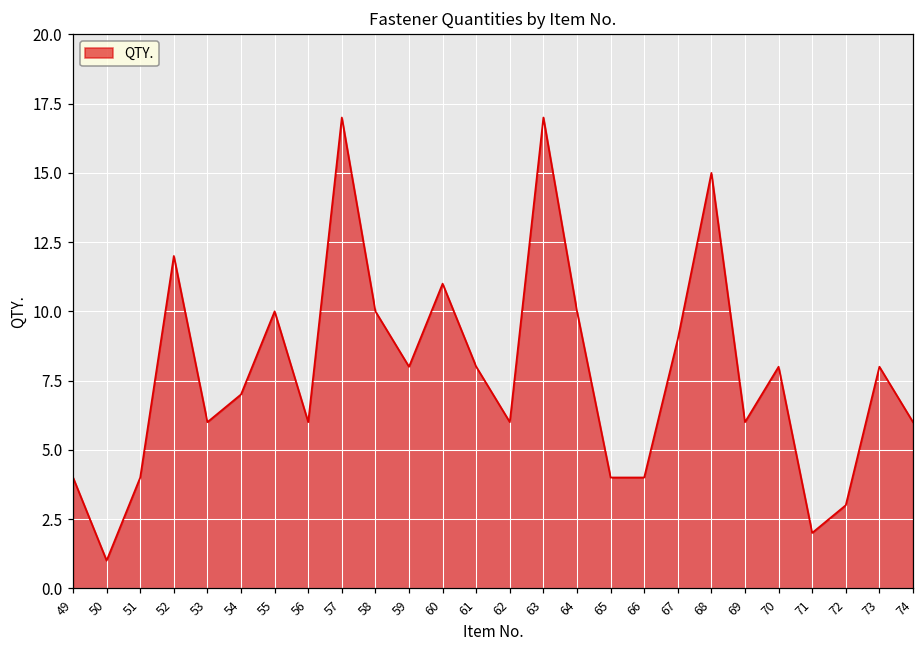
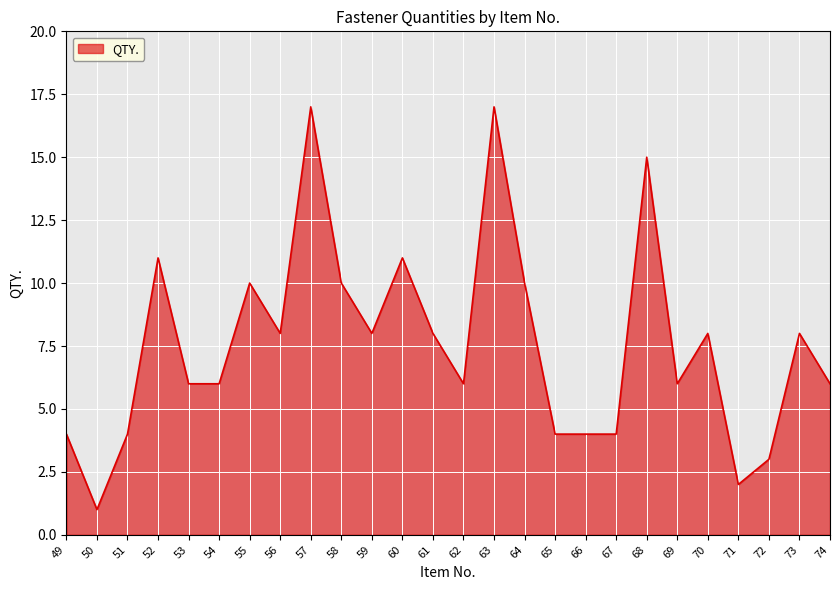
52: 12 -> 11
54: 7 -> 6
56: 6 -> 8
67: 9 -> 4
